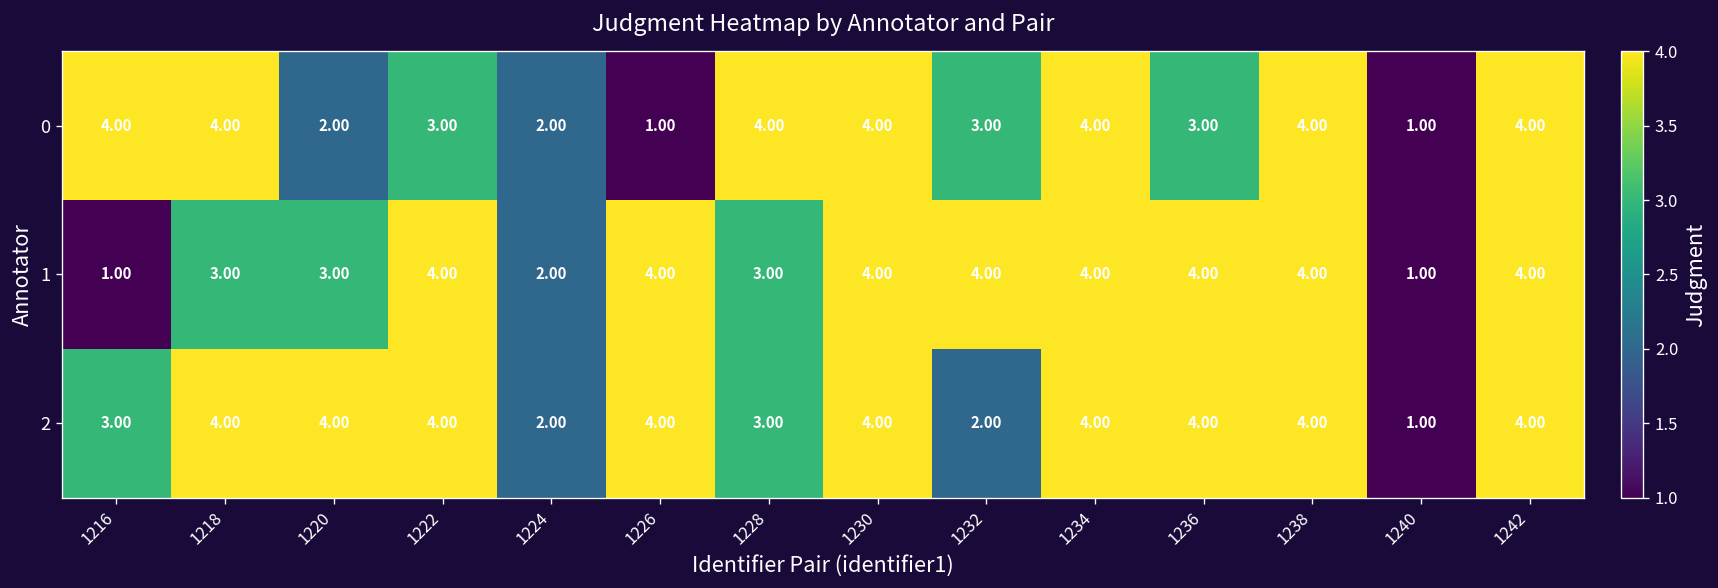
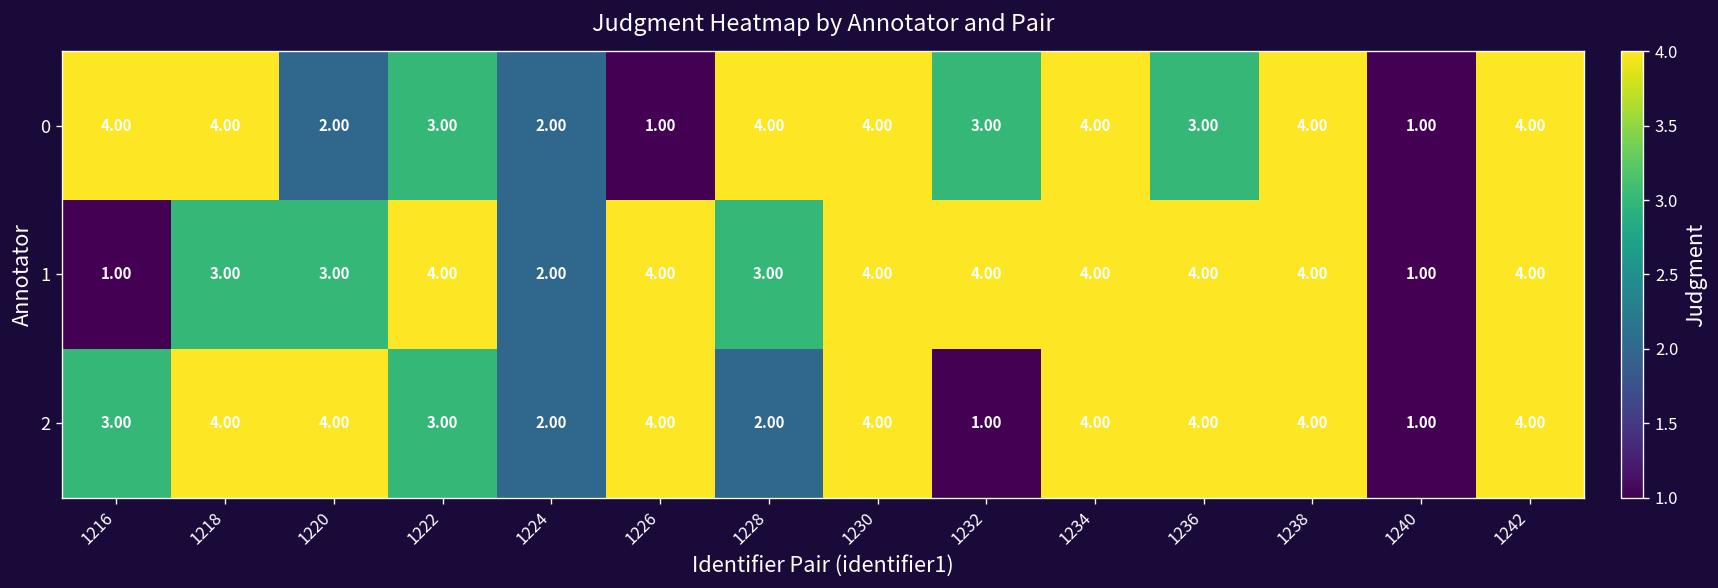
2, 1222: 4.00 -> 3.00
2, 1228: 3.00 -> 2.00
2, 1232: 2.00 -> 1.00
